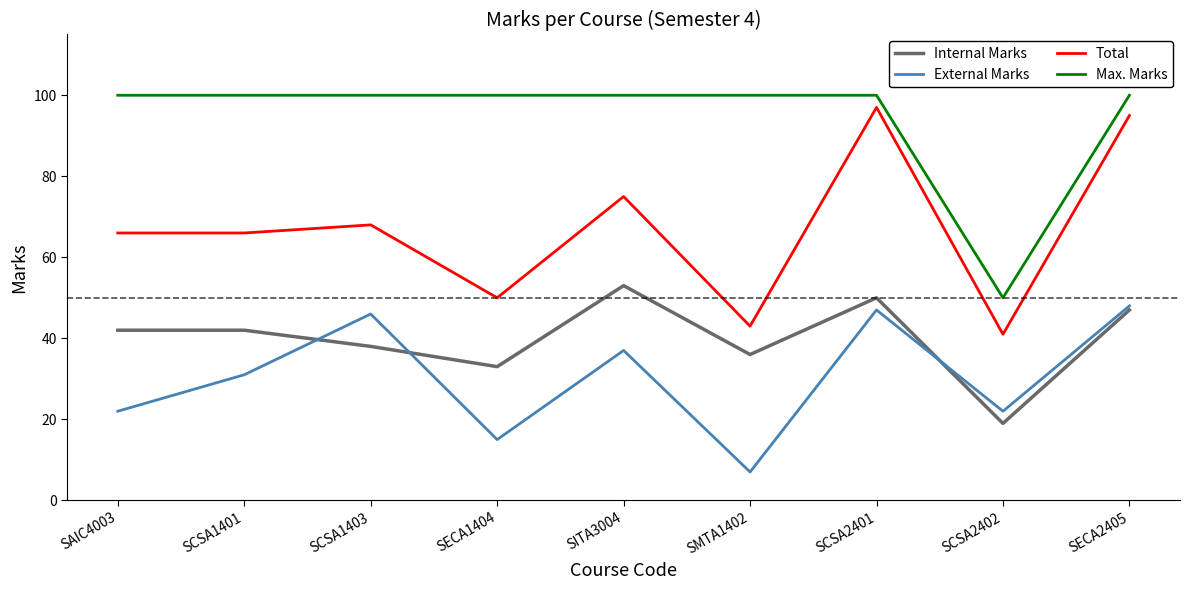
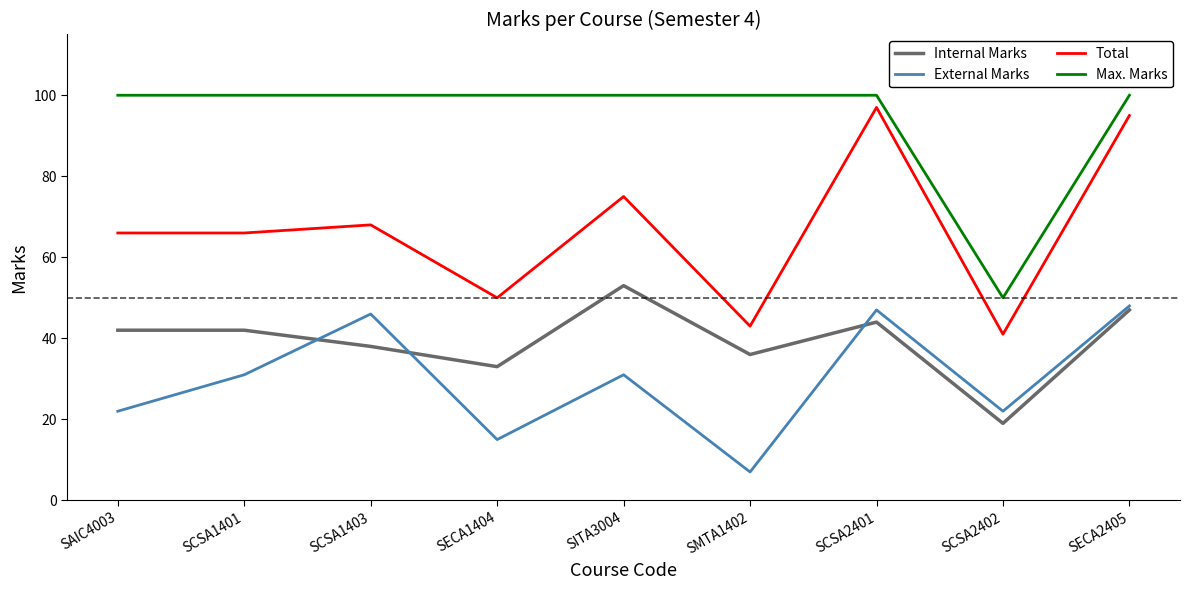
External Marks, SITA3004: 37 -> 31
Internal Marks, SCSA2401: 50 -> 44
